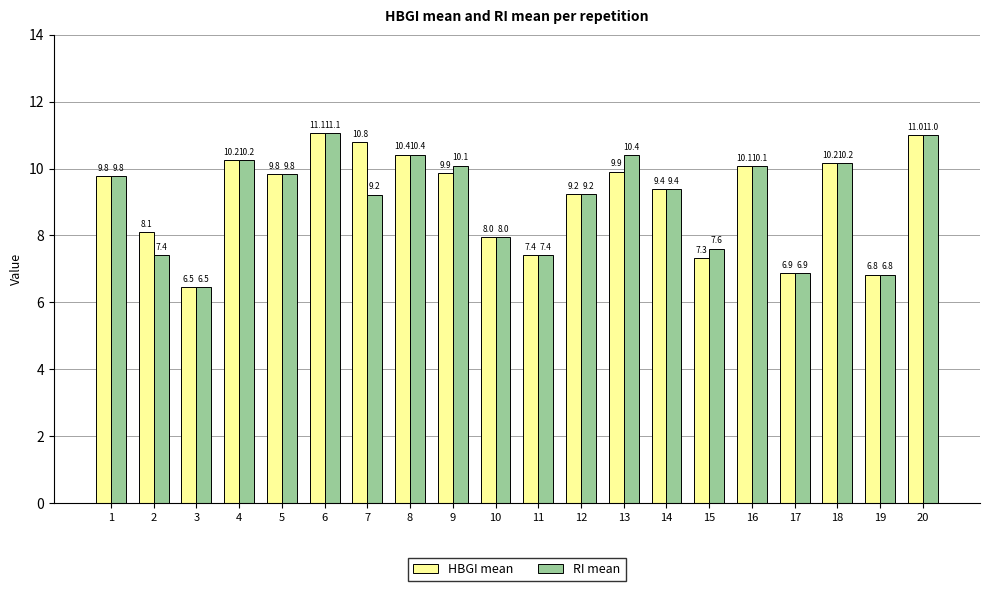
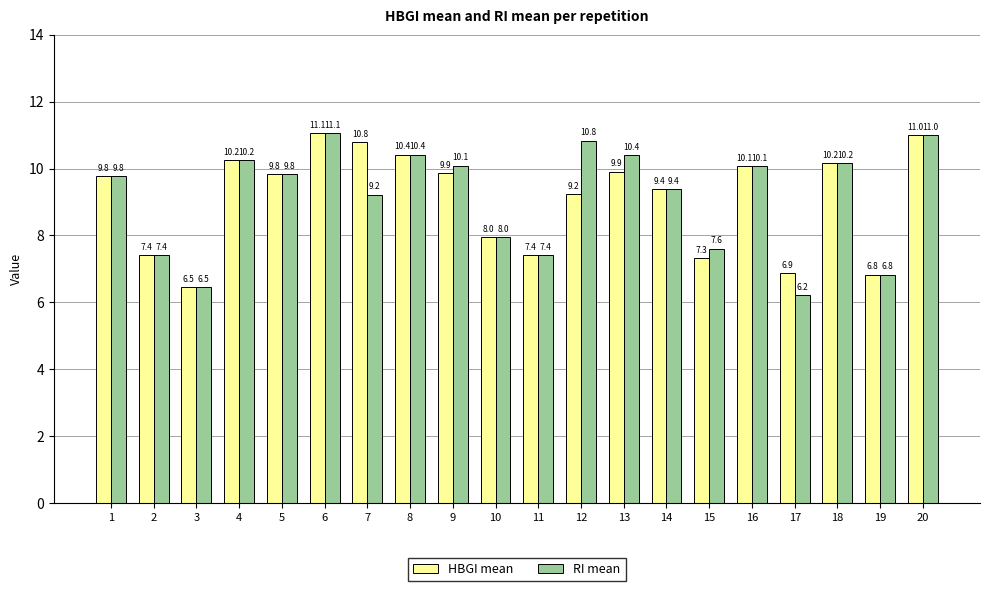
HBGI mean, 2: 8.1 -> 7.4
RI mean, 12: 9.2 -> 10.8
RI mean, 17: 6.9 -> 6.2
